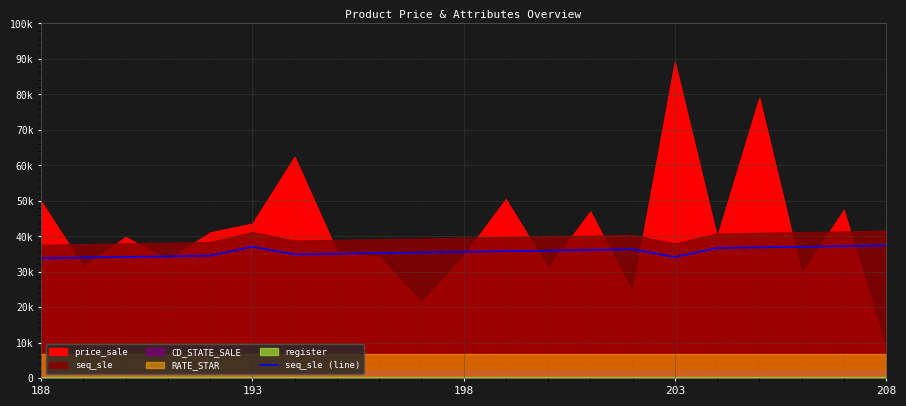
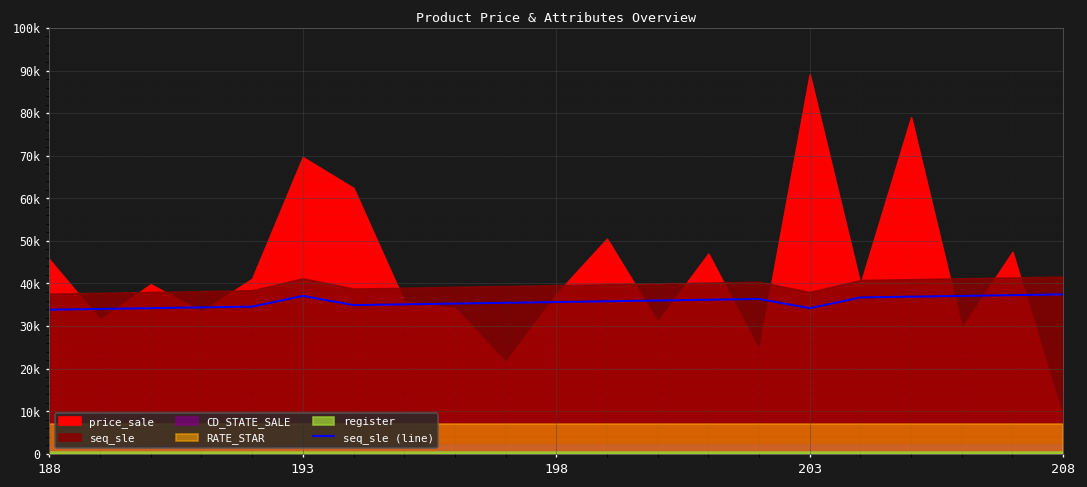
price_sale, 188: 50000 -> 46000
price_sale, 193: 44000 -> 70000
price_sale, 198: 34000 -> 38000
